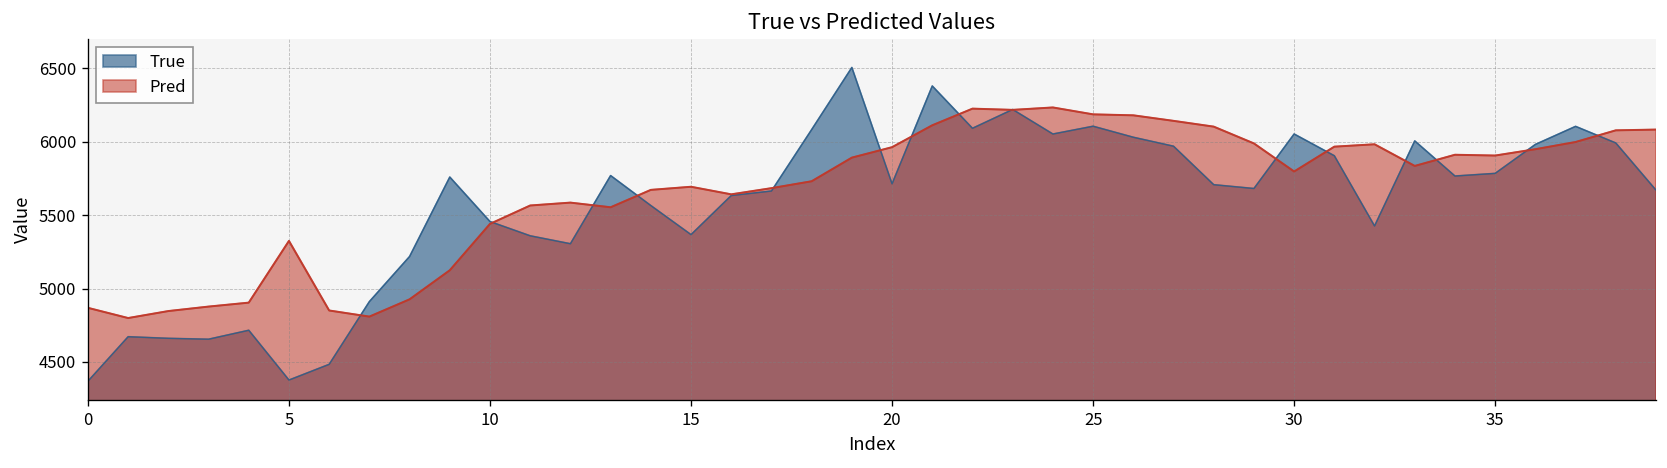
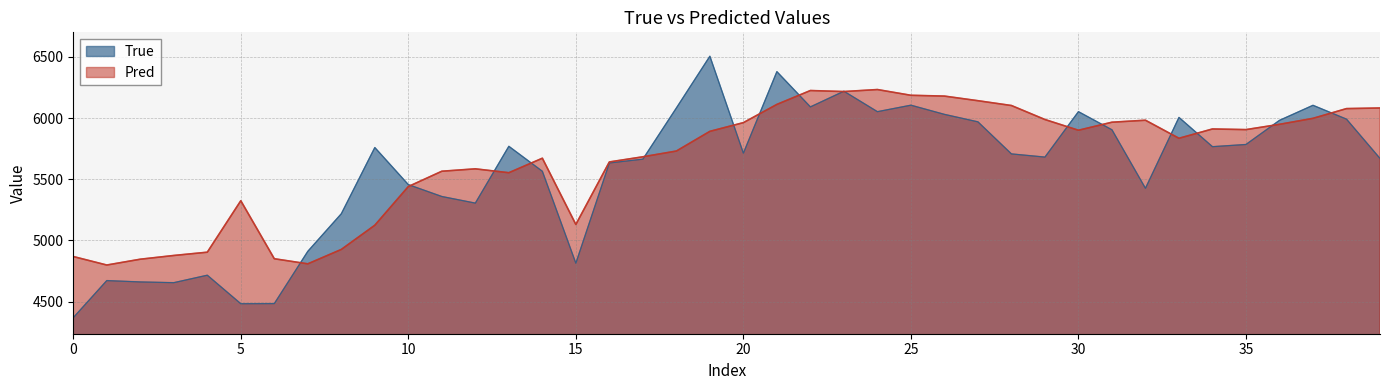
True, 5: 4380 -> 4480
True, 15: 5370 -> 4810
Pred, 15: 5690 -> 5130
Pred, 30: 5800 -> 5900
